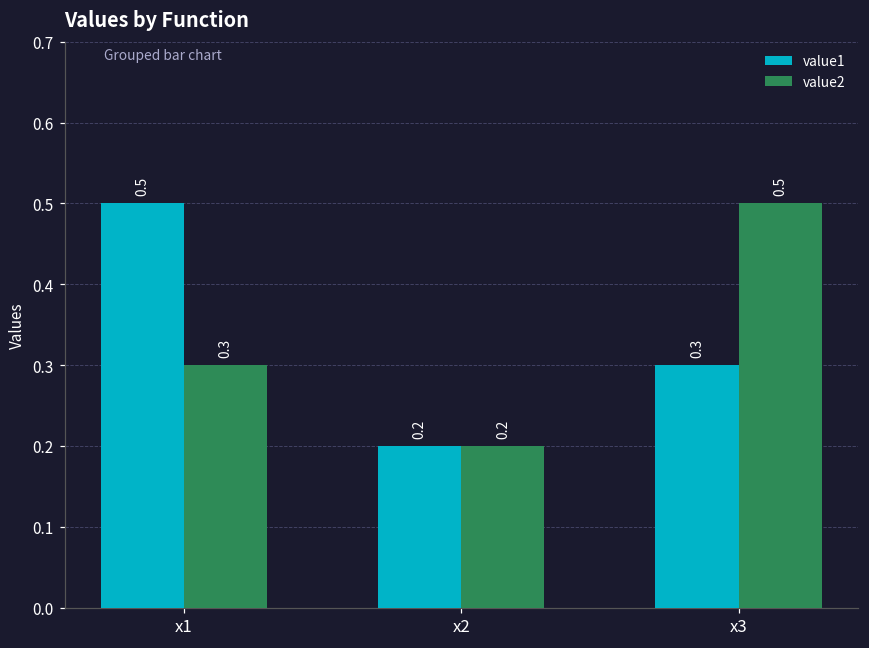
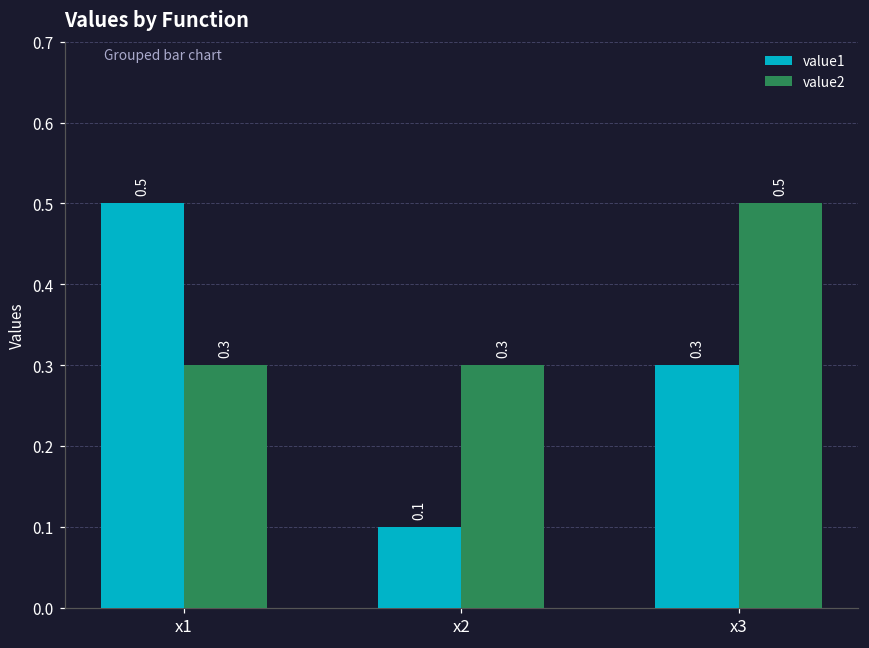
value1, x2: 0.2 -> 0.1
value2, x2: 0.2 -> 0.3
